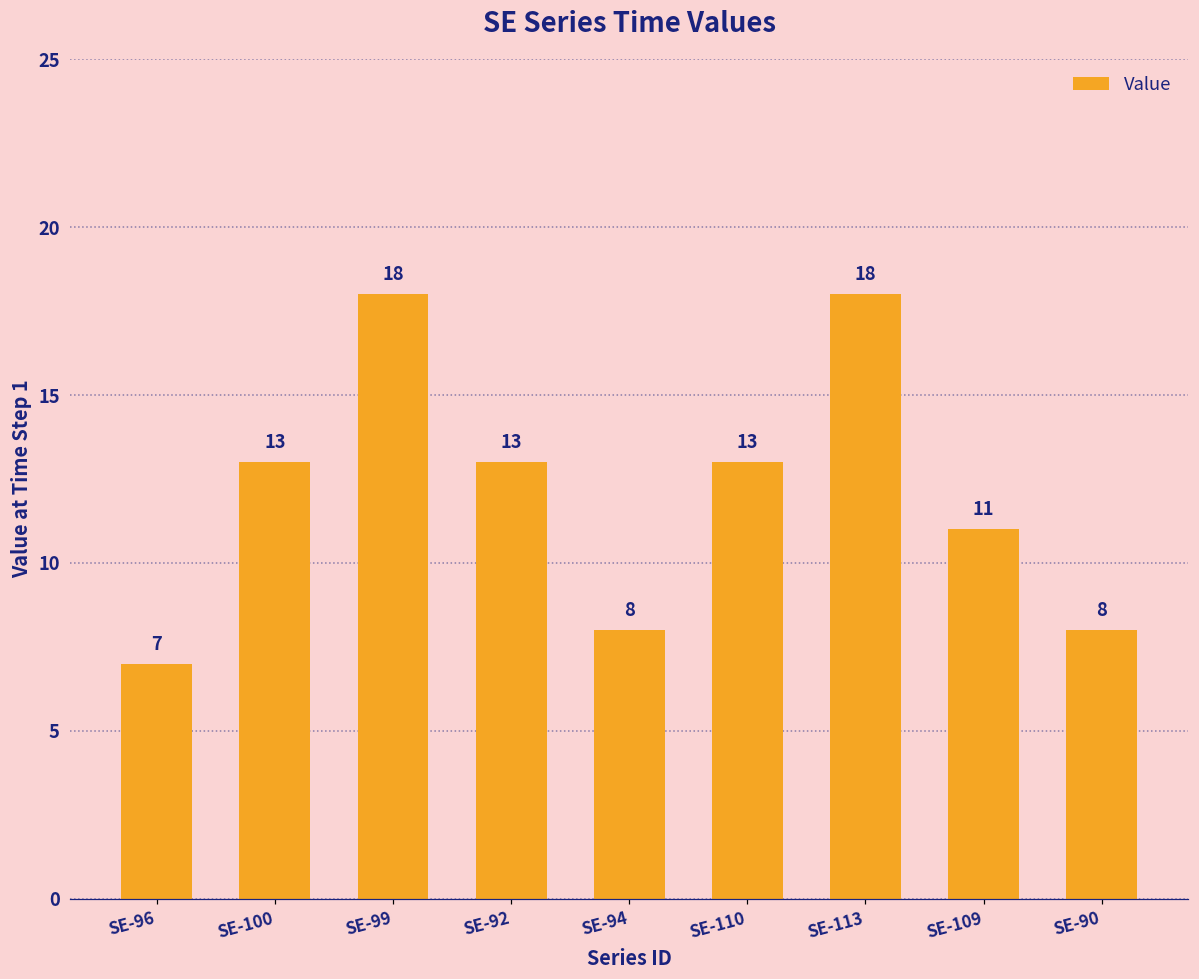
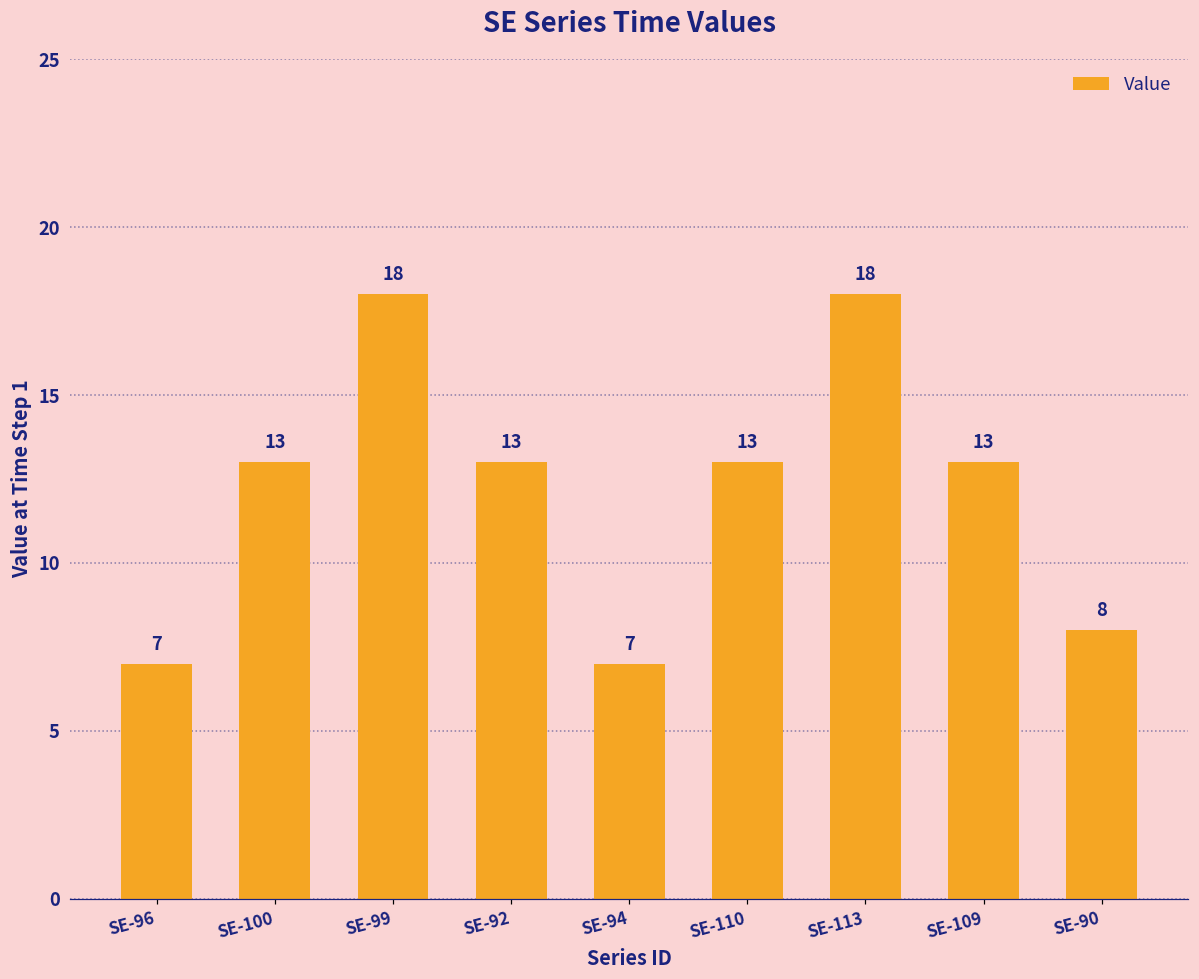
SE-94: 8 -> 7
SE-109: 11 -> 13
